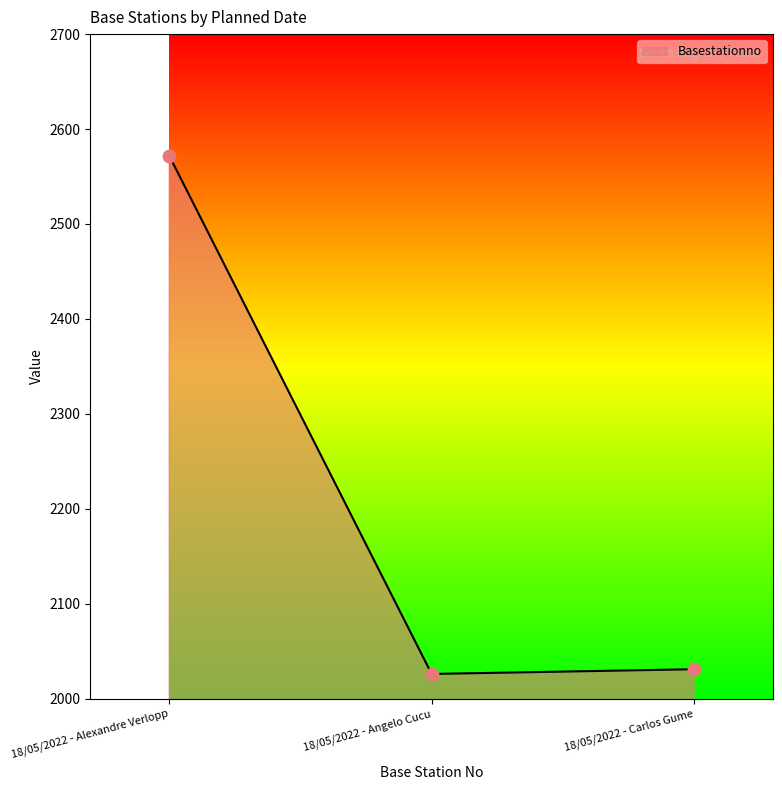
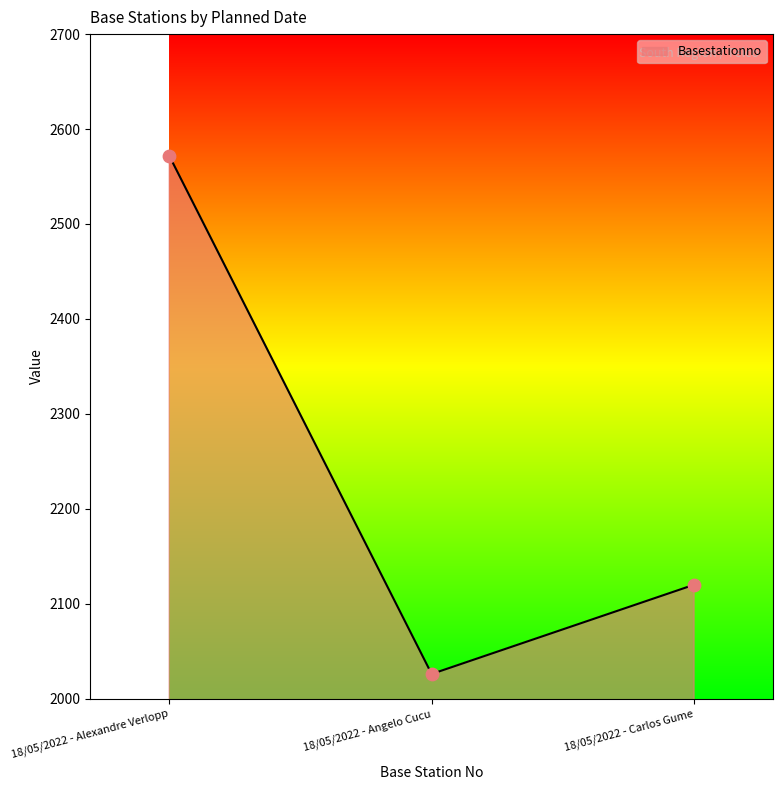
18/05/2022 - Carlos Gume: 2030 -> 2120
